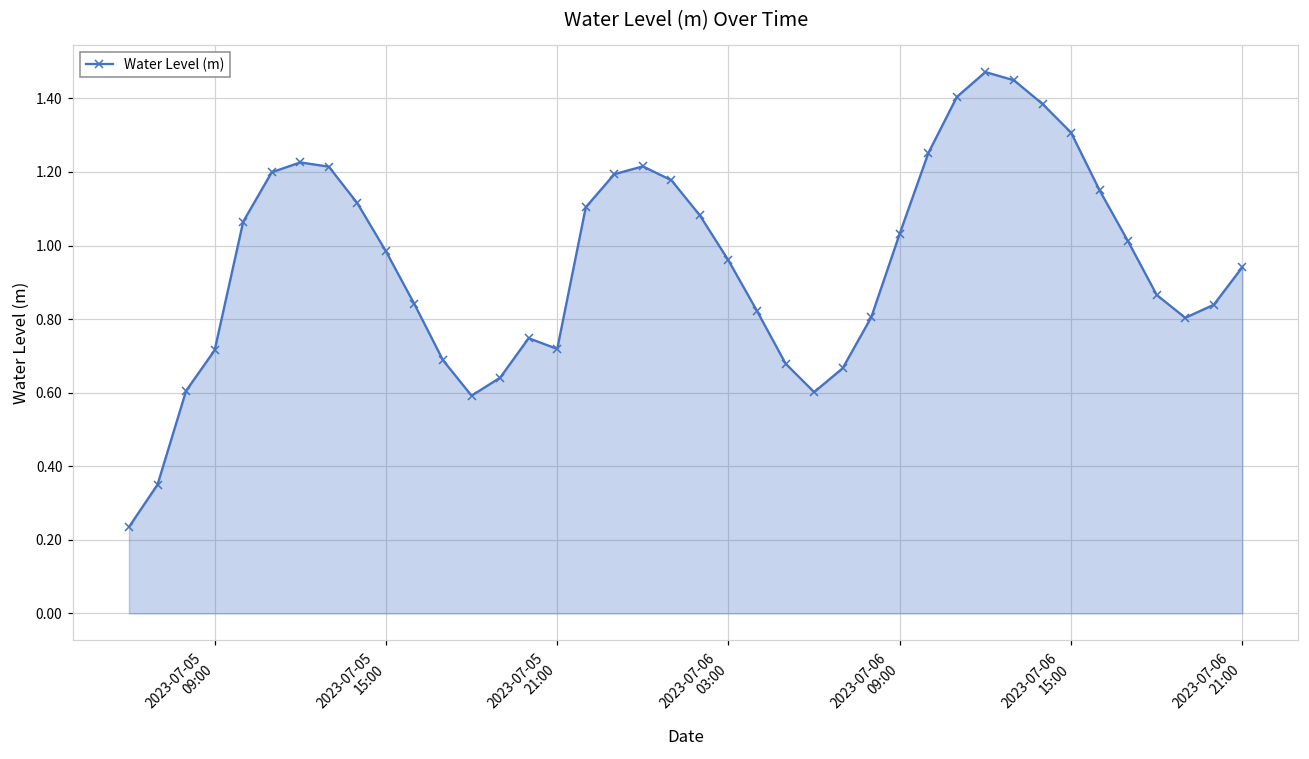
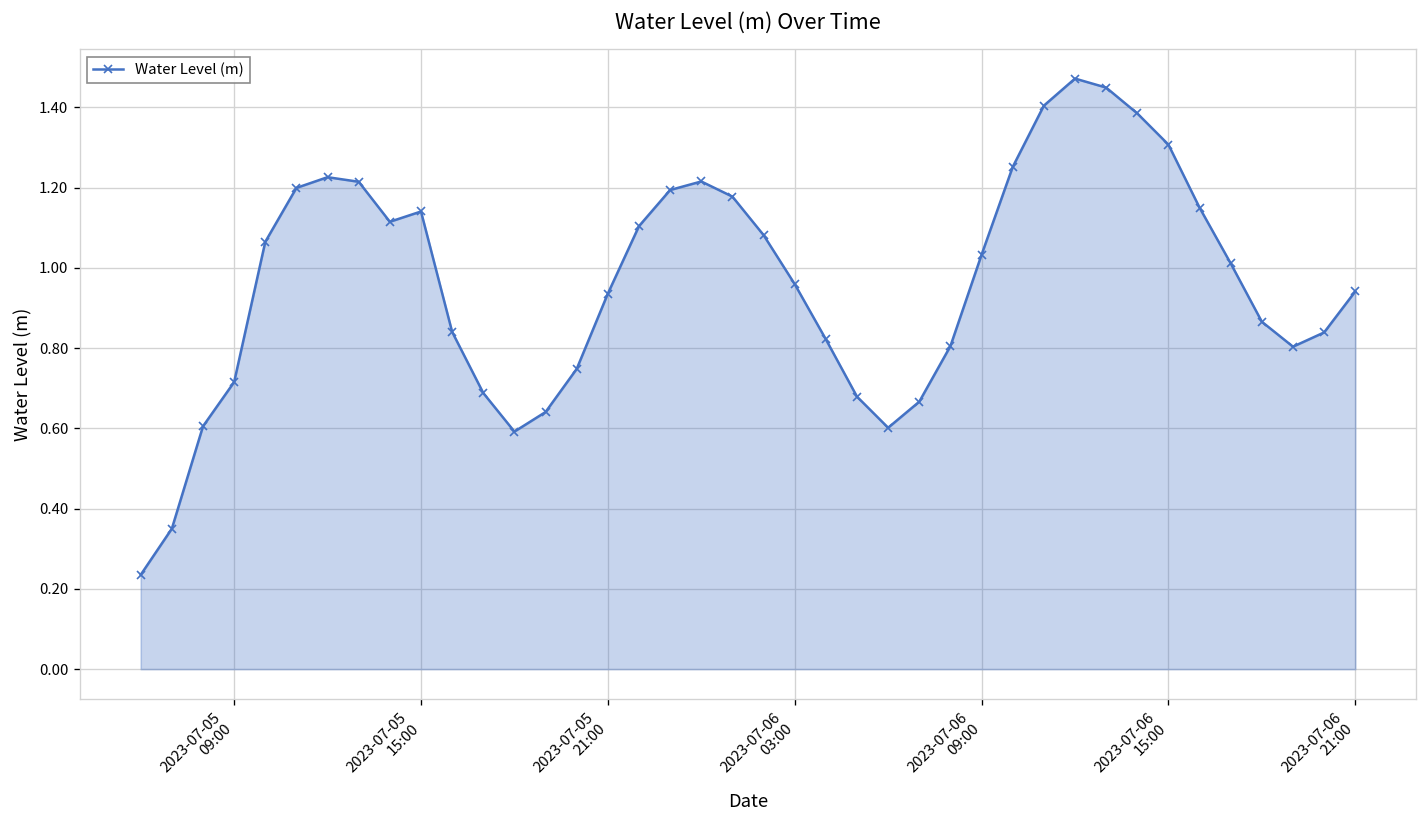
2023-07-05 15:00: 0.98 -> 1.14
2023-07-05 21:00: 0.72 -> 0.94
